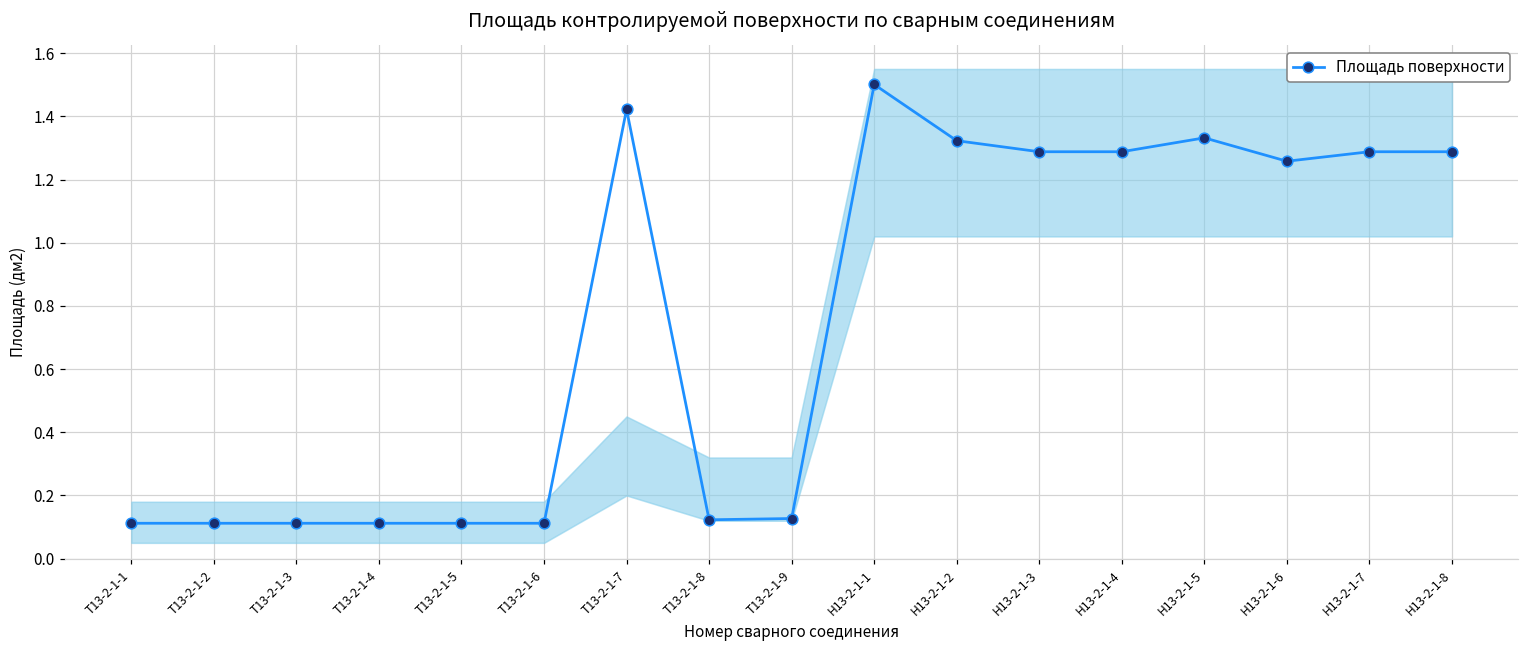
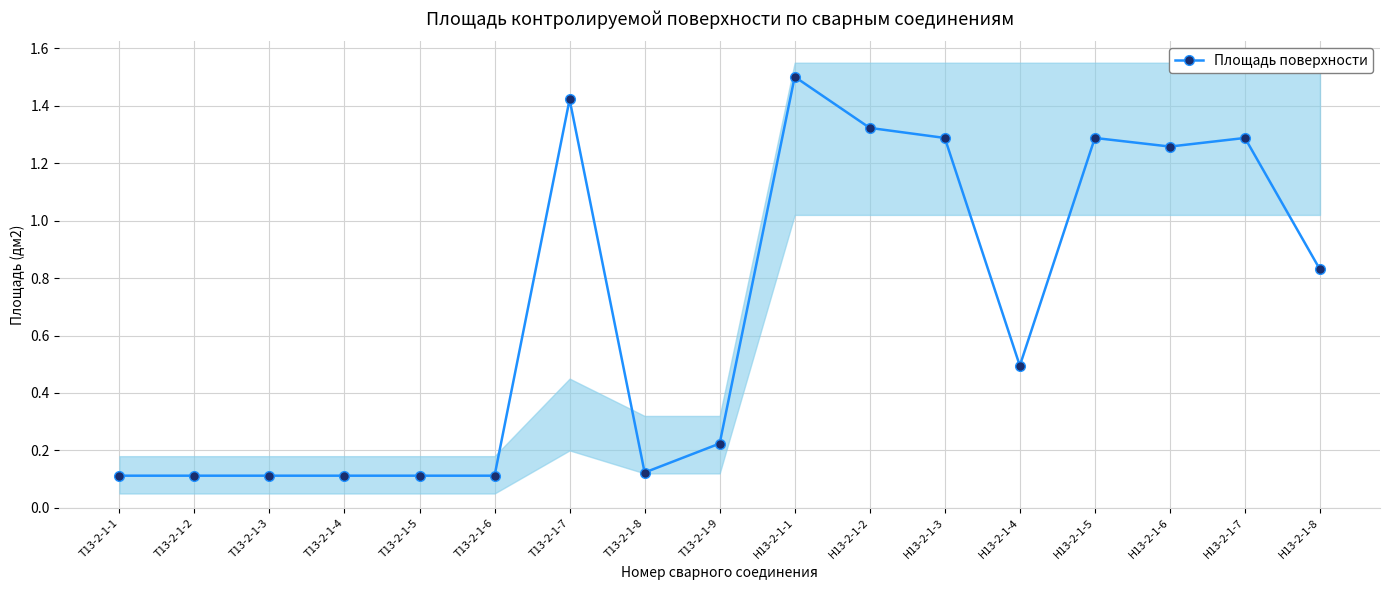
Площадь поверхности, Т13-2-1-9: 0.13 -> 0.22
Площадь поверхности, Н13-2-1-4: 1.29 -> 0.50
Площадь поверхности, Н13-2-1-5: 1.33 -> 1.29
Площадь поверхности, Н13-2-1-8: 1.29 -> 0.83
